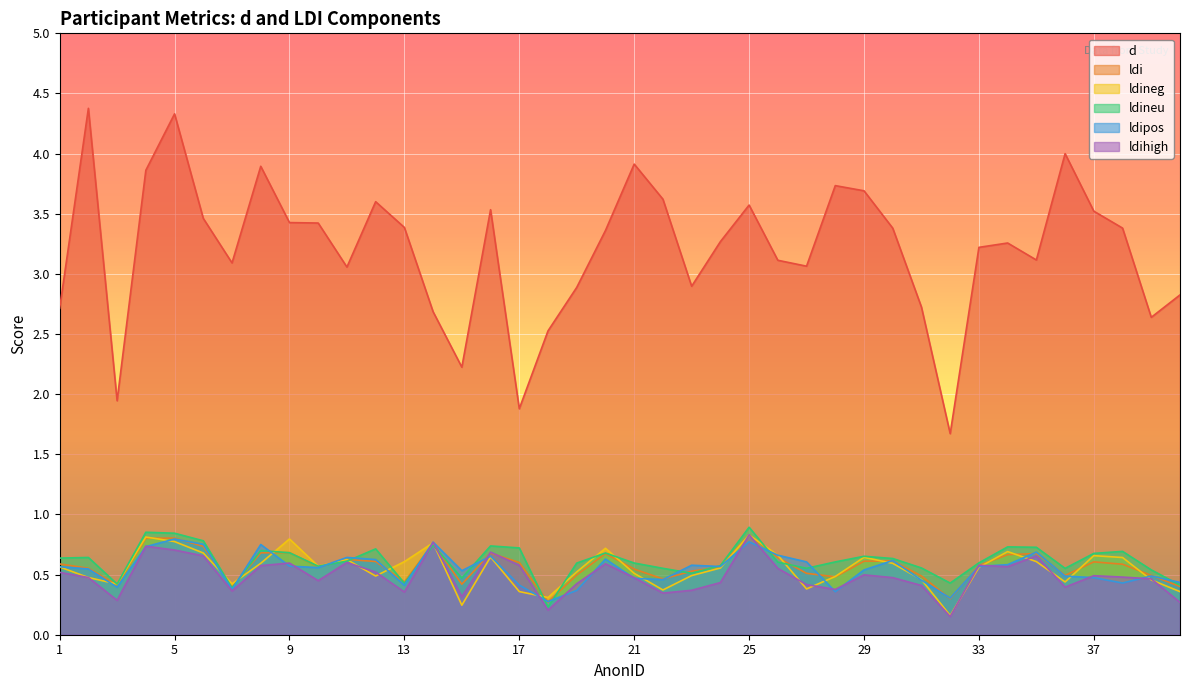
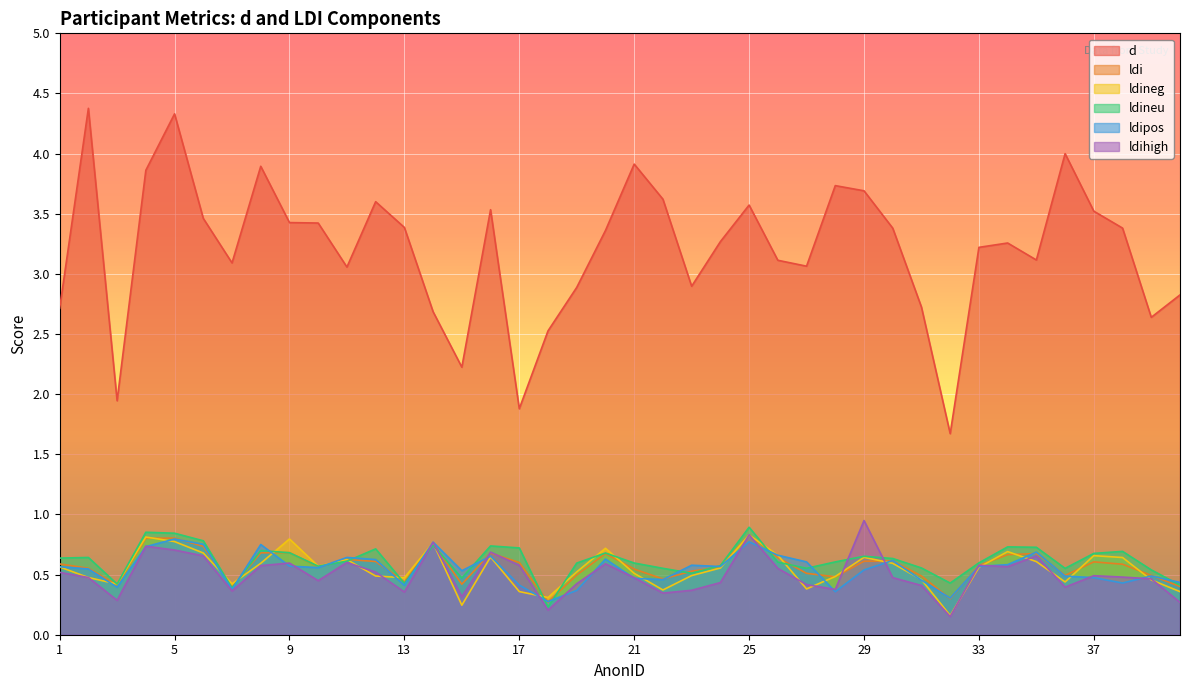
ldineg, 13: 0.61 -> 0.47
ldihigh, 29: 0.50 -> 0.95
